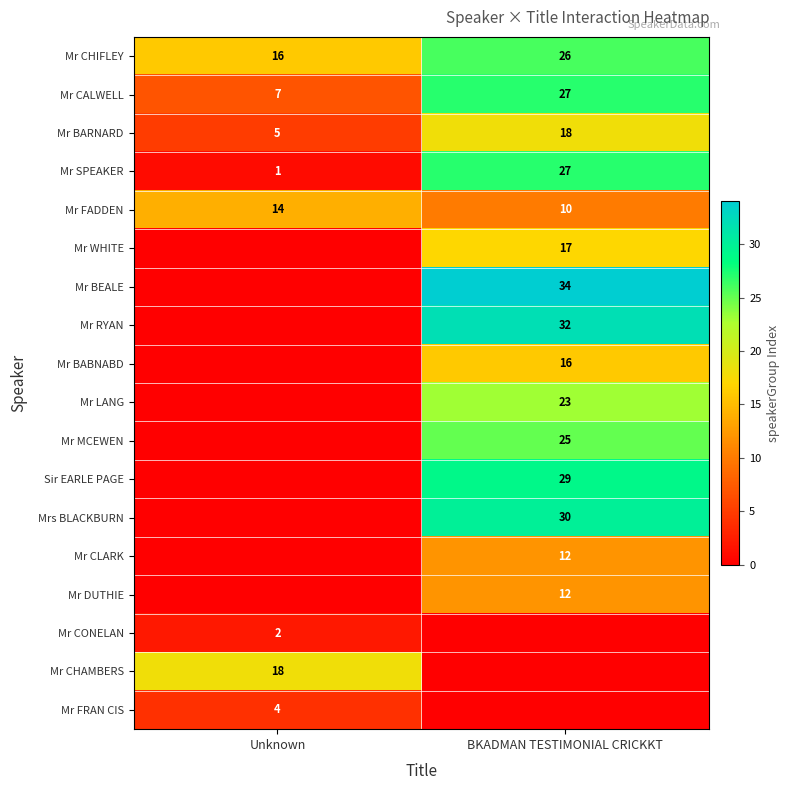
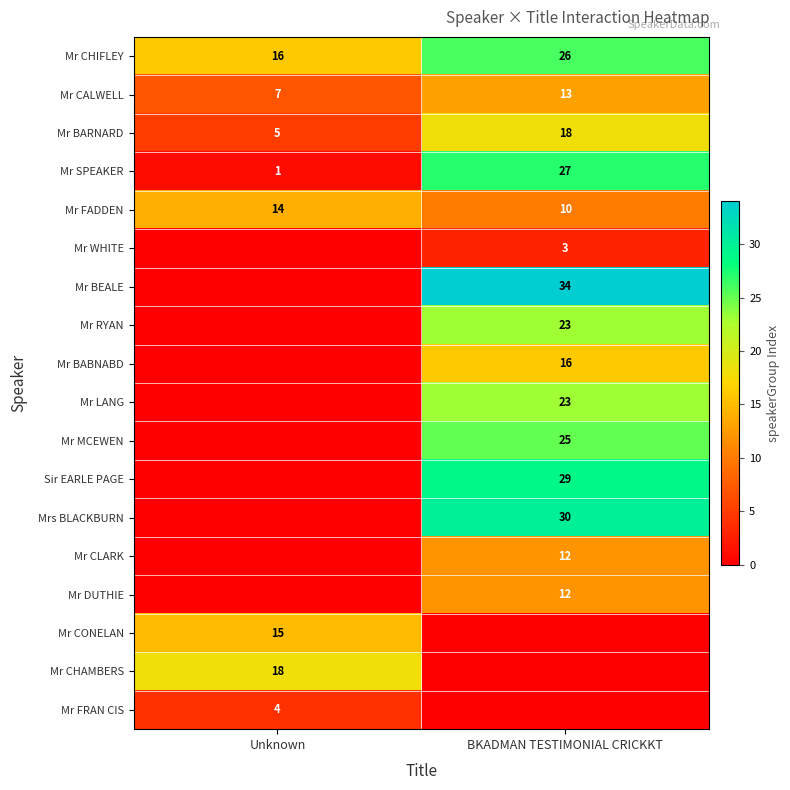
Mr CALWELL, BKADMAN TESTIMONIAL CRICKKT: 27 -> 13
Mr WHITE, BKADMAN TESTIMONIAL CRICKKT: 17 -> 3
Mr RYAN, BKADMAN TESTIMONIAL CRICKKT: 32 -> 23
Mr CONELAN, Unknown: 2 -> 15
